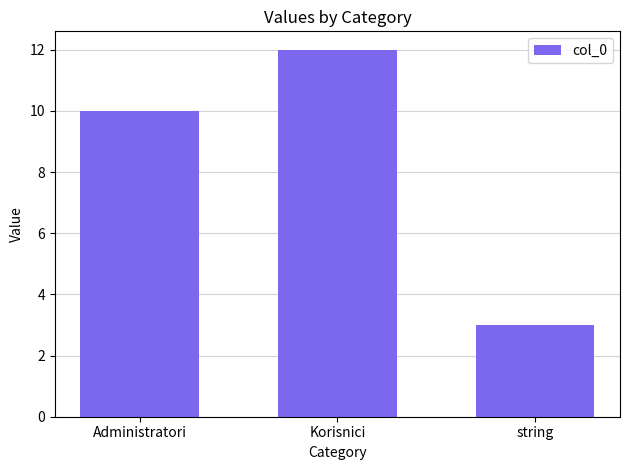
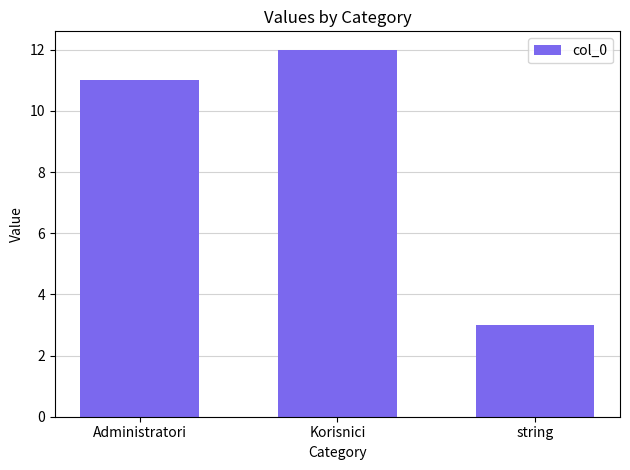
Administratori: 10 -> 11
